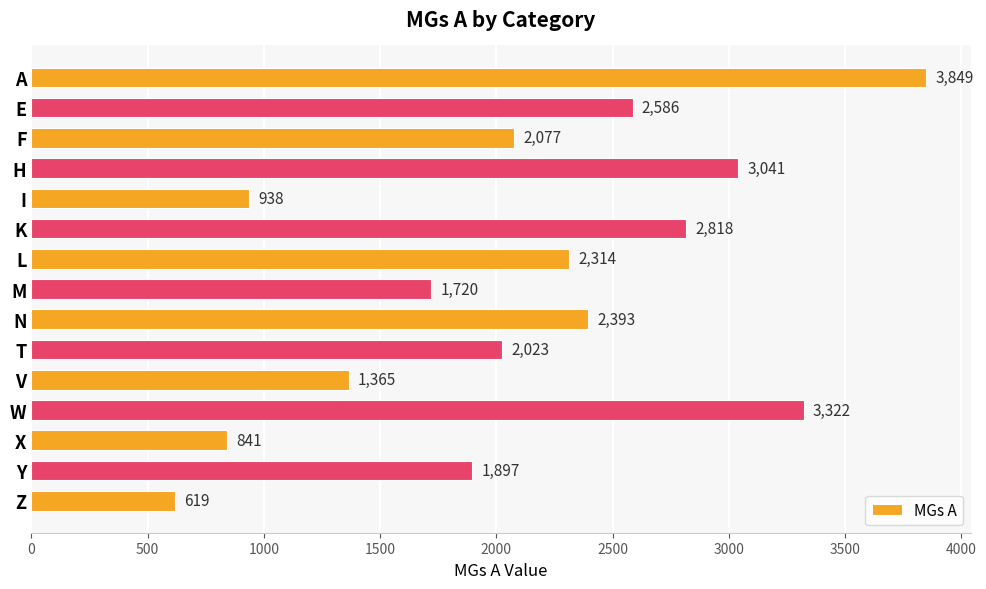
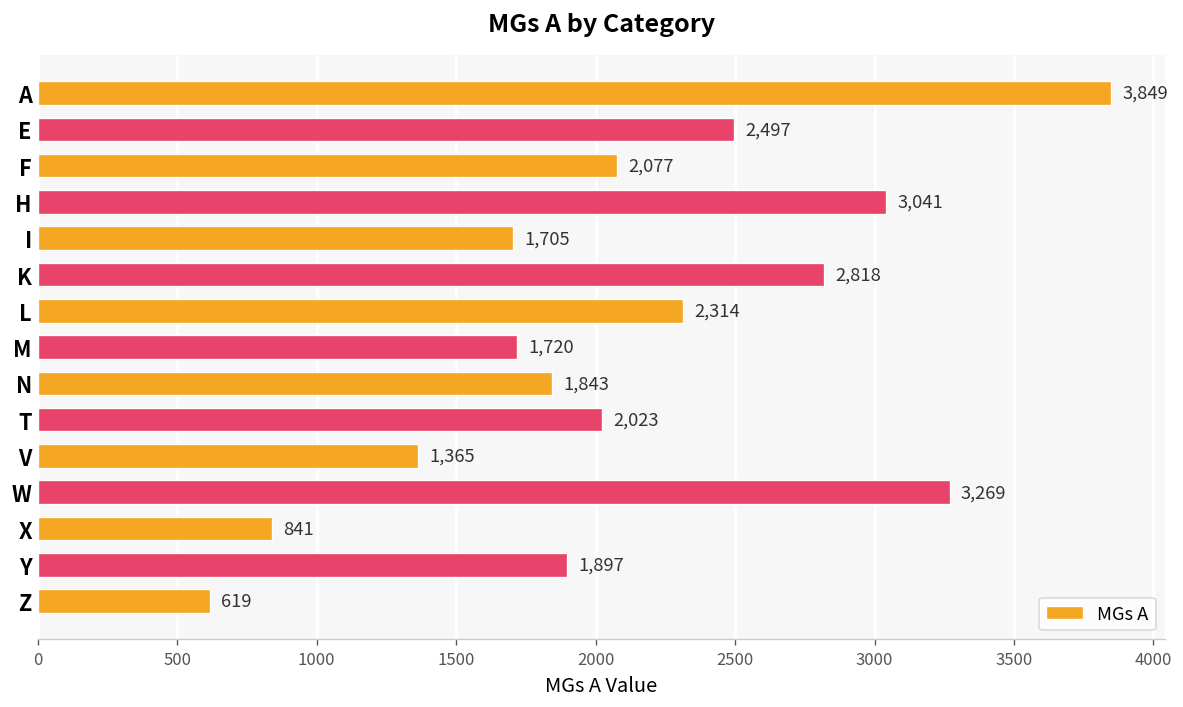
E: 2,586 -> 2,497
I: 938 -> 1,705
N: 2,393 -> 1,843
W: 3,322 -> 3,269
